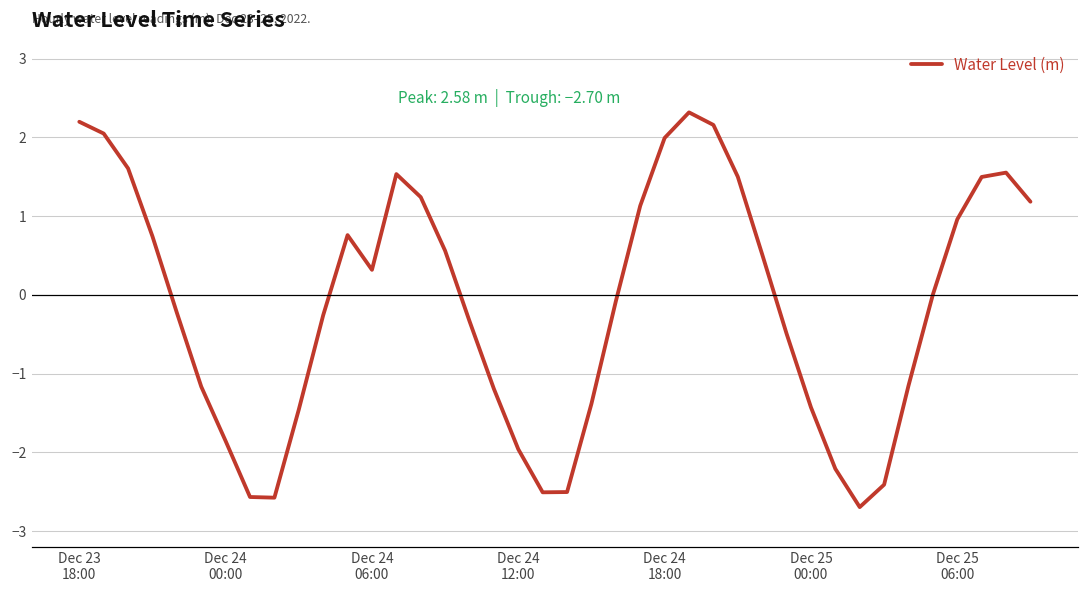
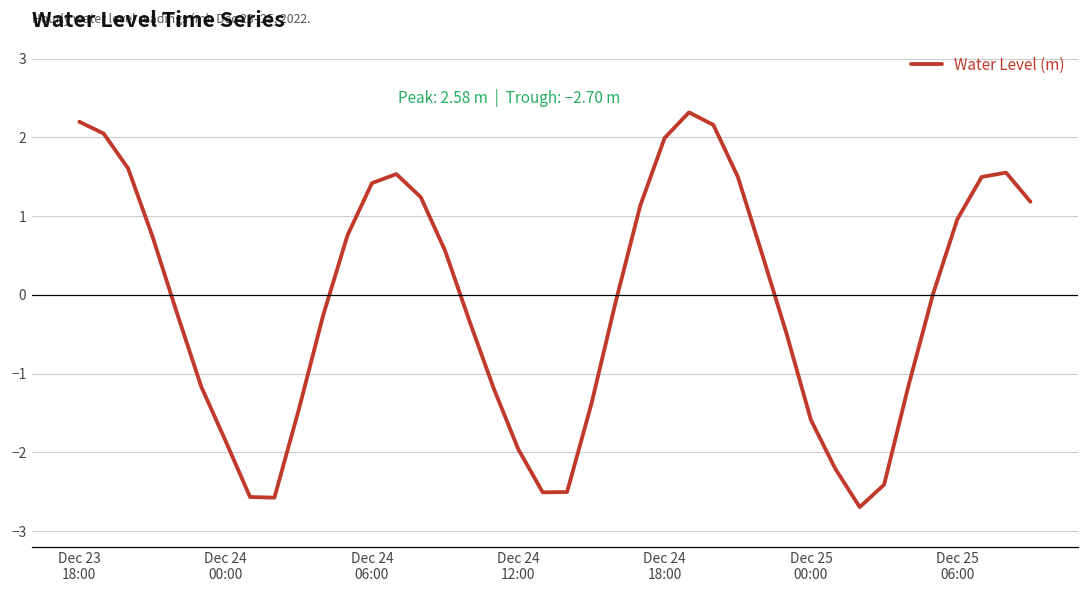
Dec 24 06:00: 0.3 -> 1.4
Dec 25 00:00: -1.4 -> -1.6
